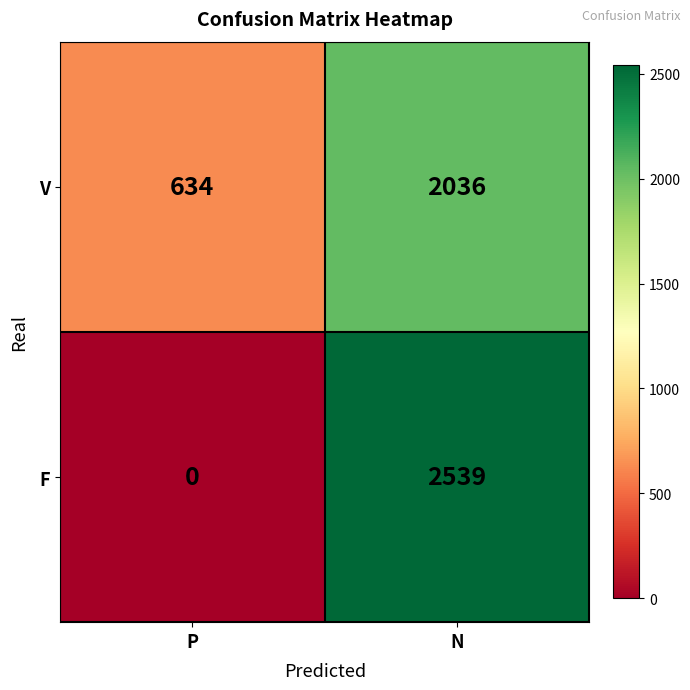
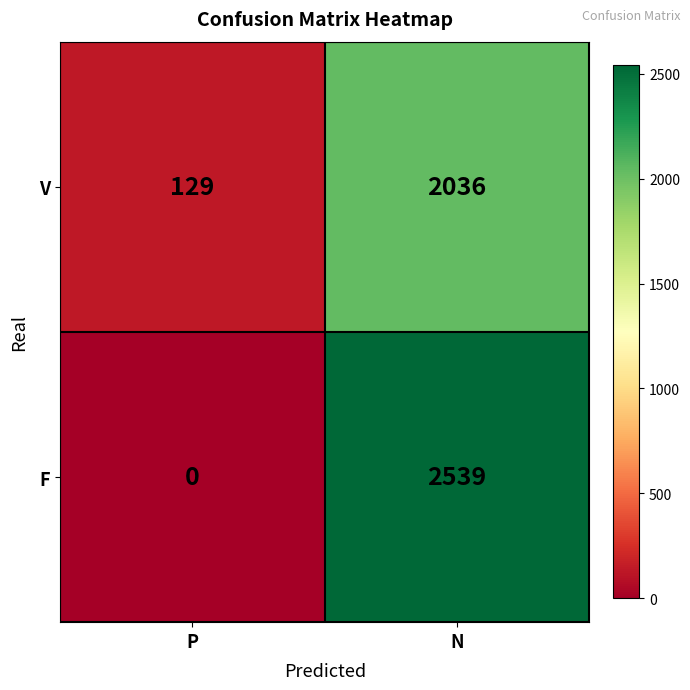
V, P: 634 -> 129
